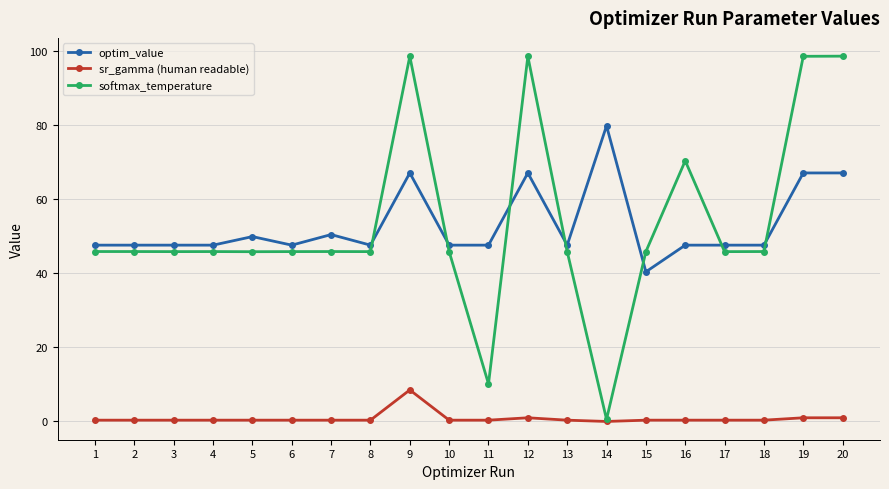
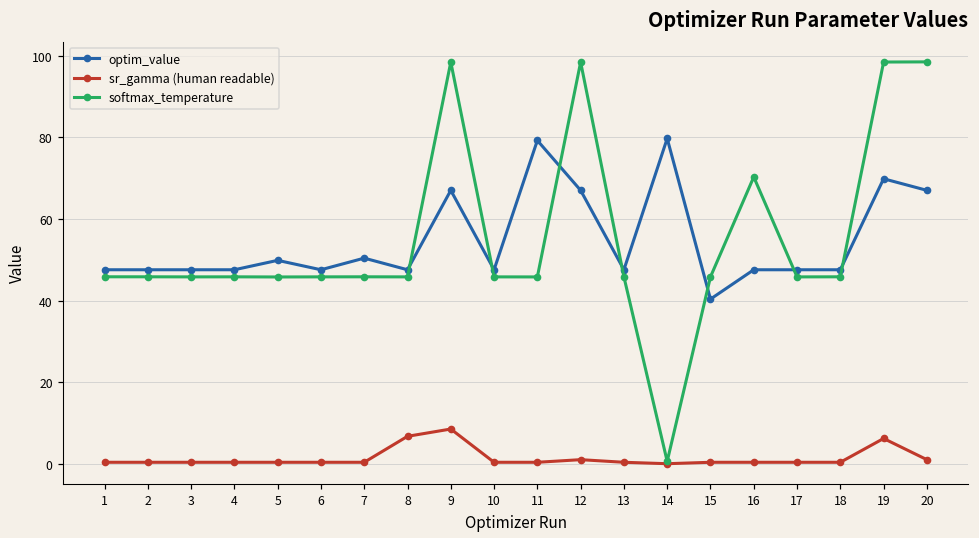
sr_gamma (human readable), 8: 0 -> 7
optim_value, 11: 48 -> 79
softmax_temperature, 11: 10 -> 46
optim_value, 19: 67 -> 70
sr_gamma (human readable), 19: 1 -> 6
